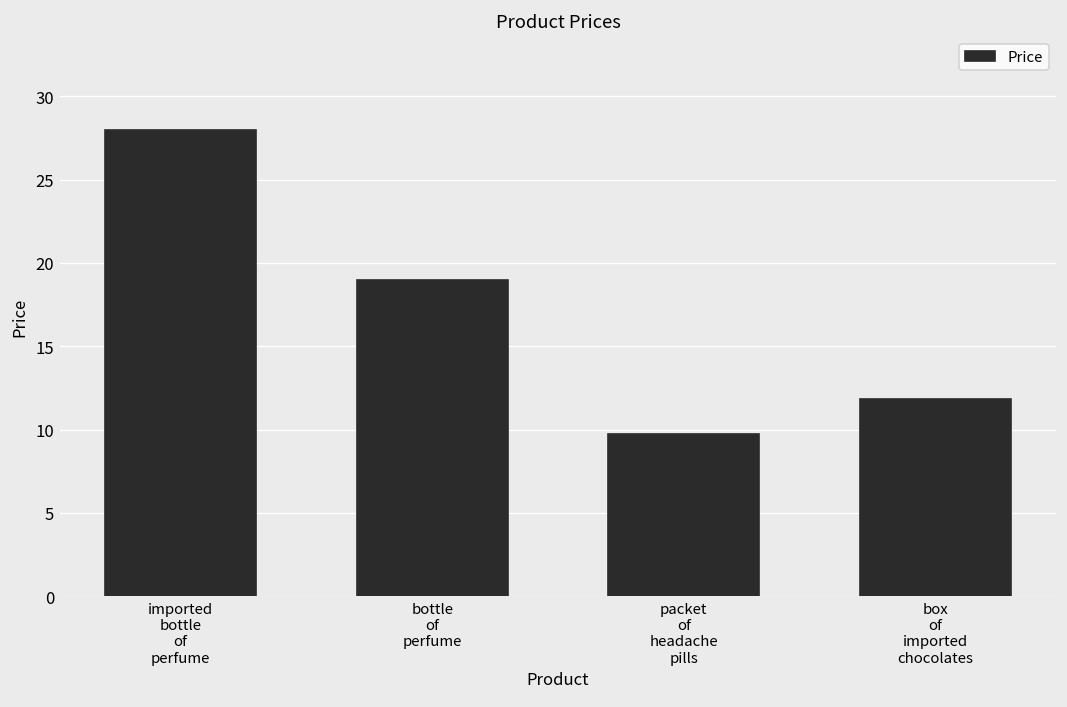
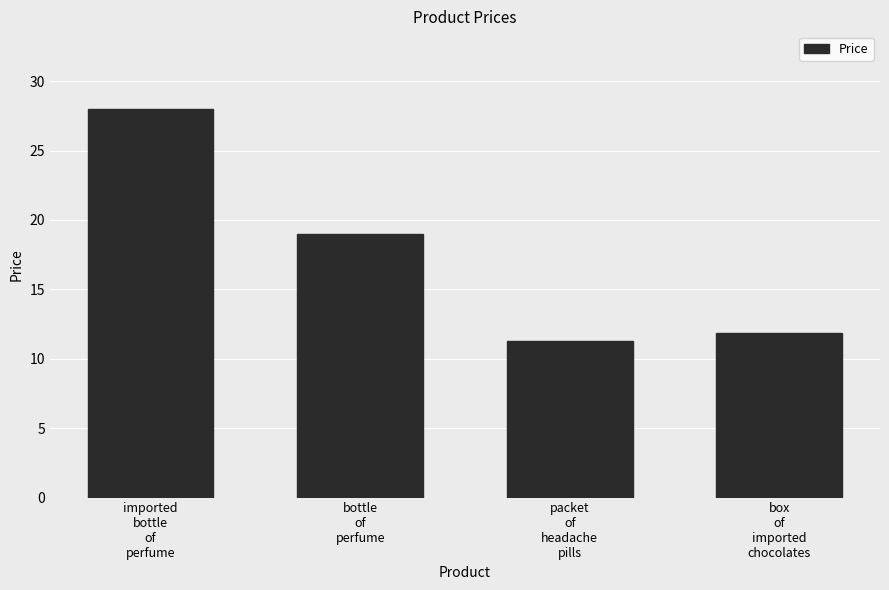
packet of headache pills: 9.8 -> 11.3
